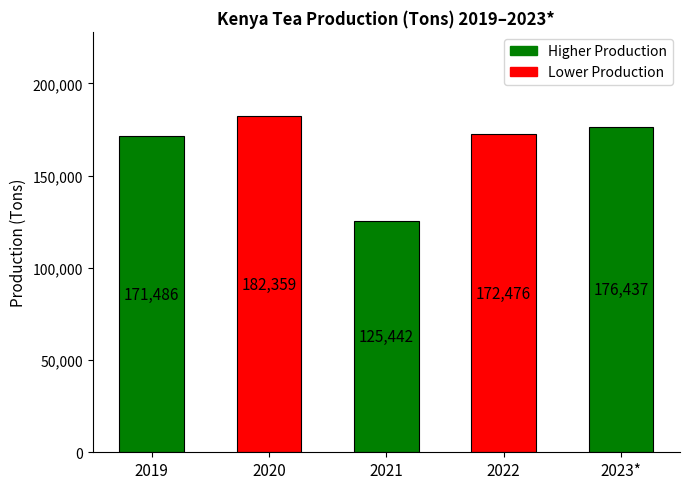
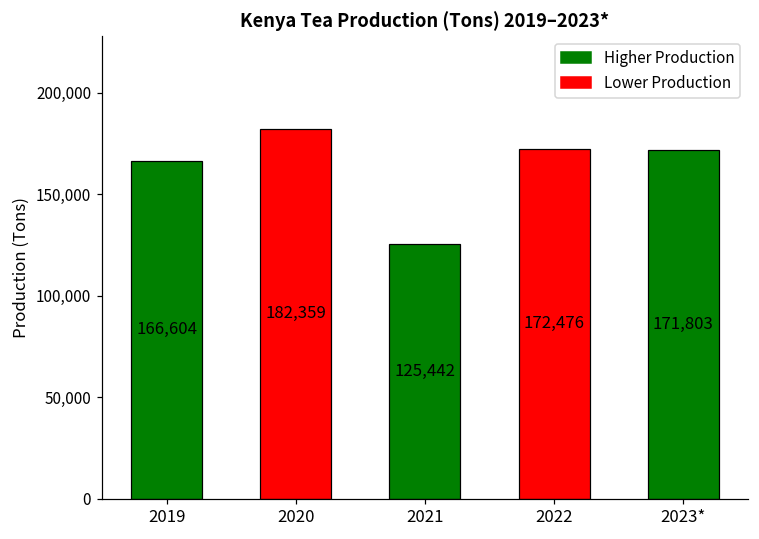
2019: 171,486 -> 166,604
2023*: 176,437 -> 171,803
